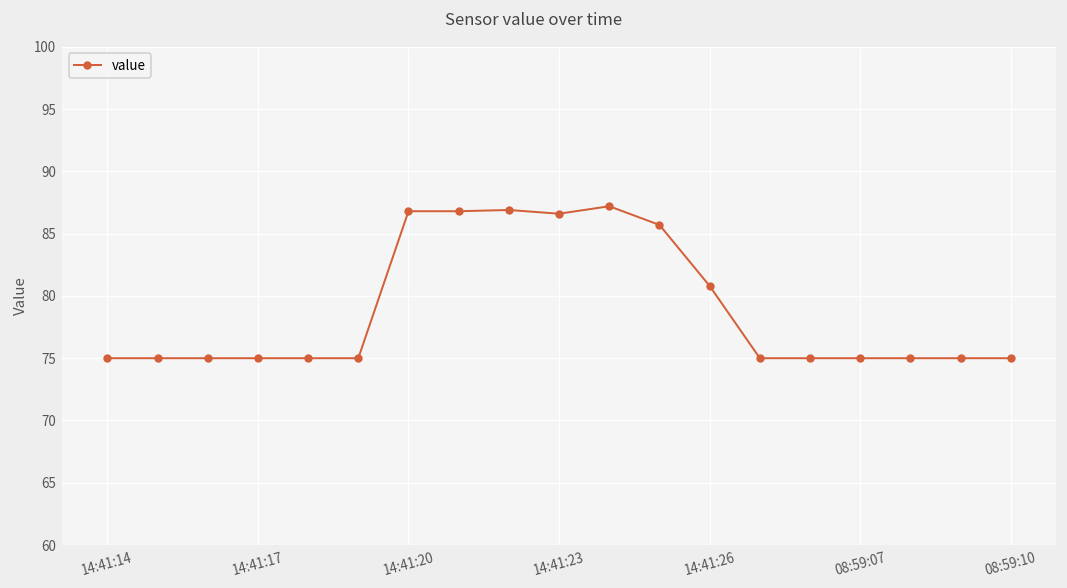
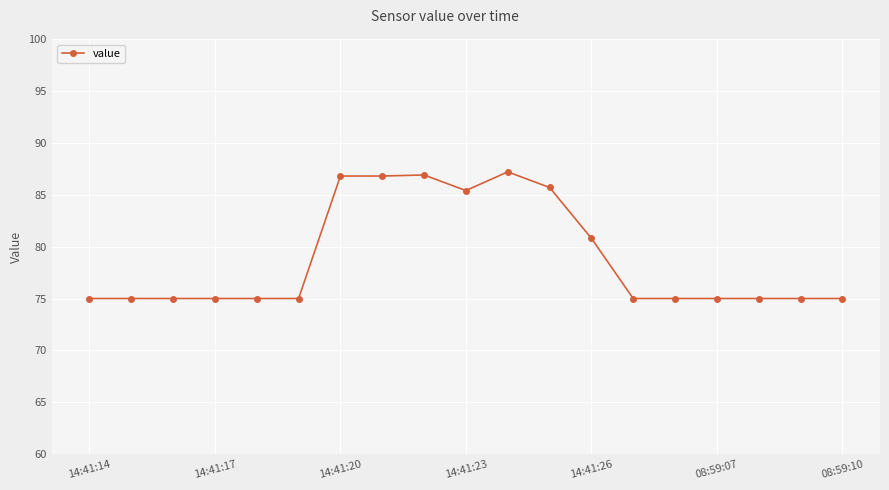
14:41:23: 86.6 -> 85.4
